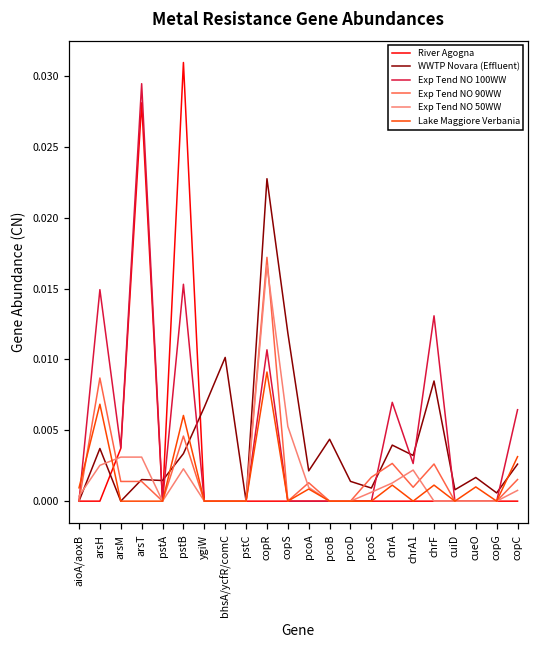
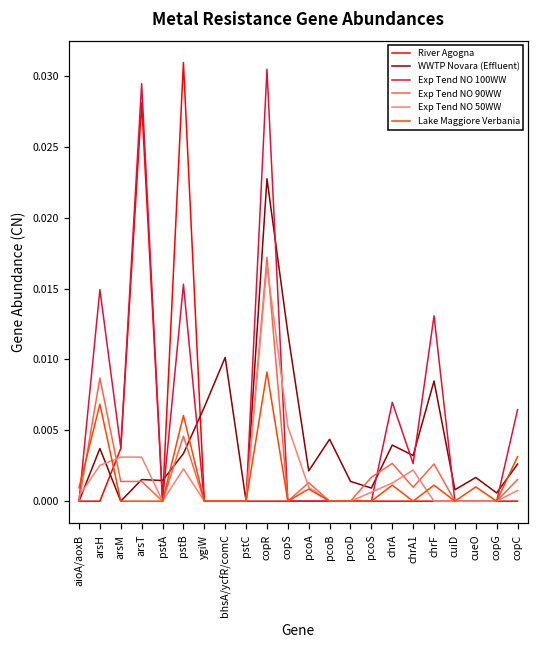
Exp Tend NO 100WW, copR: 0.0107 -> 0.0305
